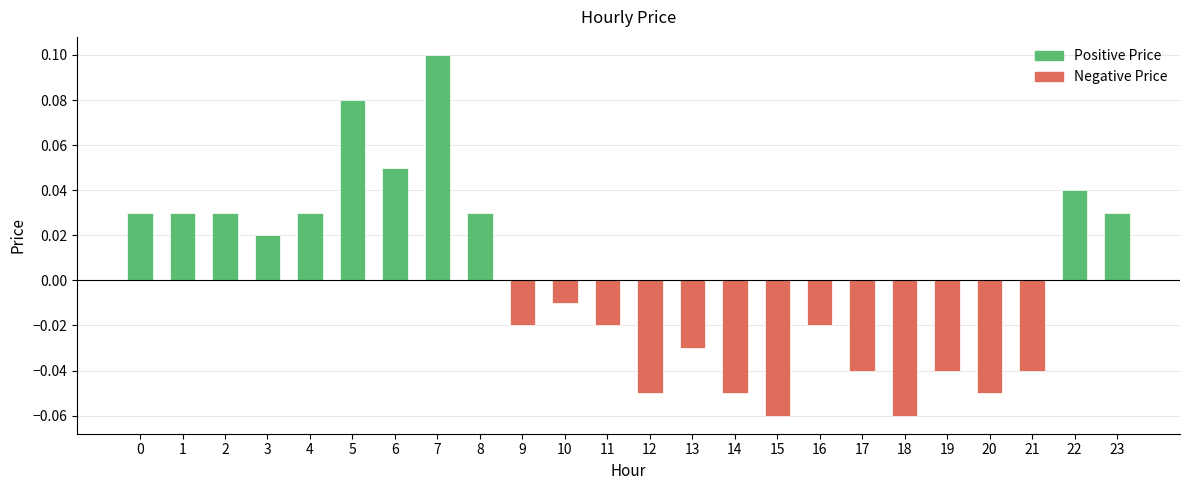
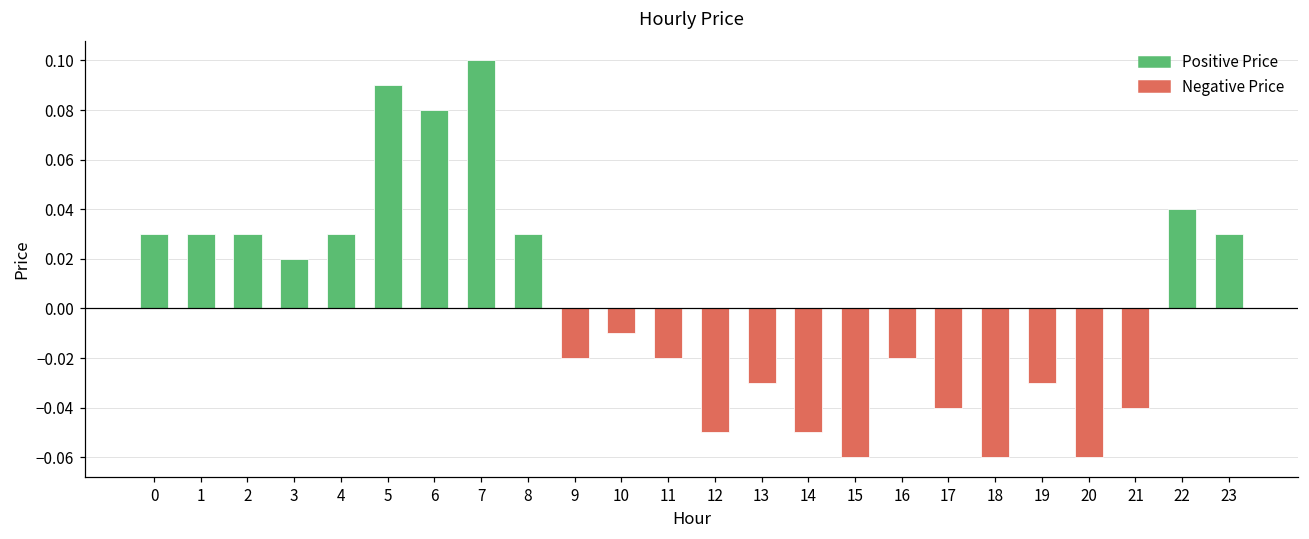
5: 0.08 -> 0.09
6: 0.05 -> 0.08
19: -0.04 -> -0.03
20: -0.05 -> -0.06
